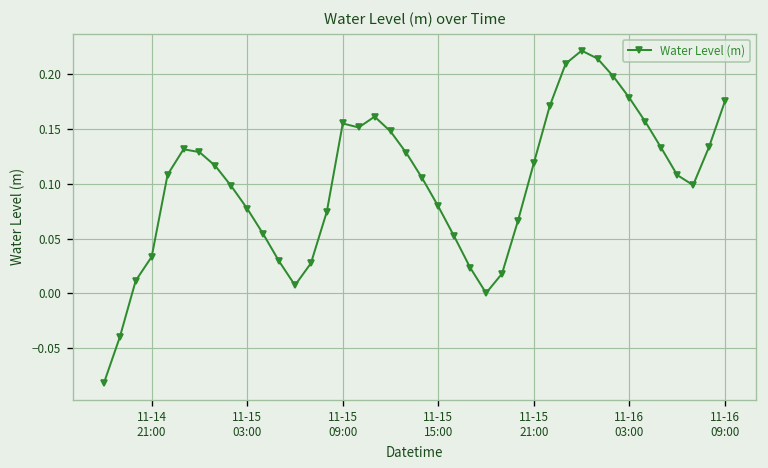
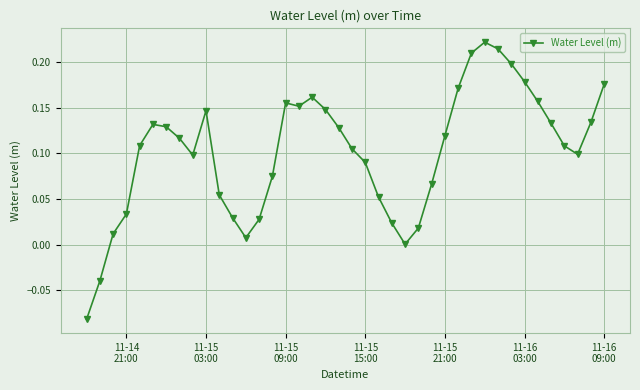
11-15 03:00: 0.08 -> 0.15
11-15 15:00: 0.08 -> 0.09
